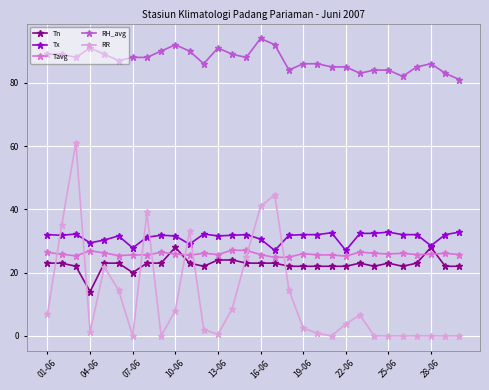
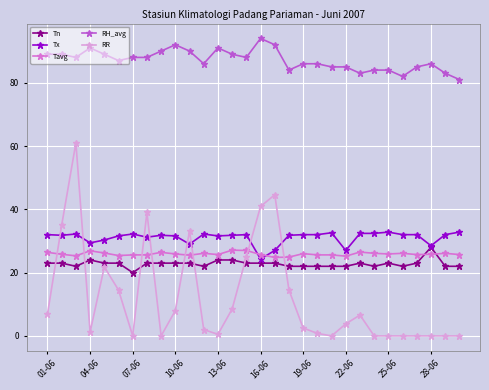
Tn, 04-06: 14 -> 24
Tx, 07-06: 28 -> 32
Tn, 10-06: 28 -> 23
Tx, 16-06: 31 -> 24
